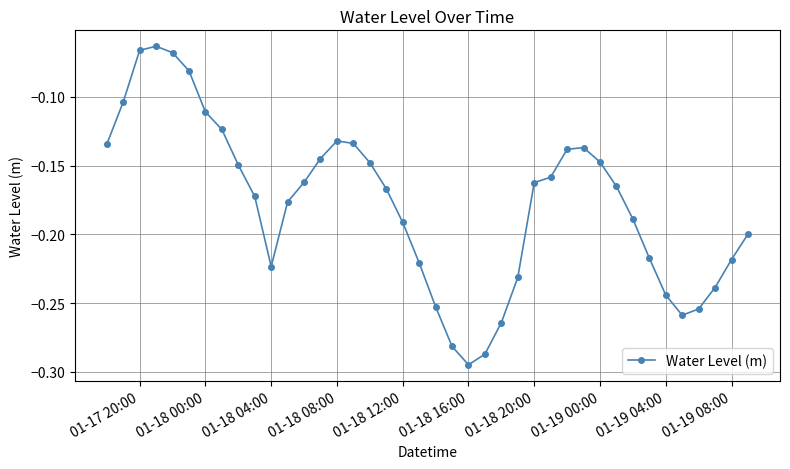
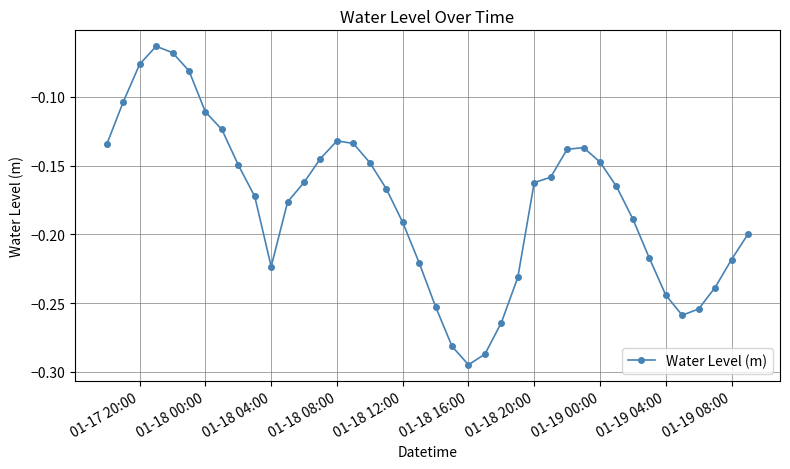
01-17 20:00: -0.066 -> -0.076
